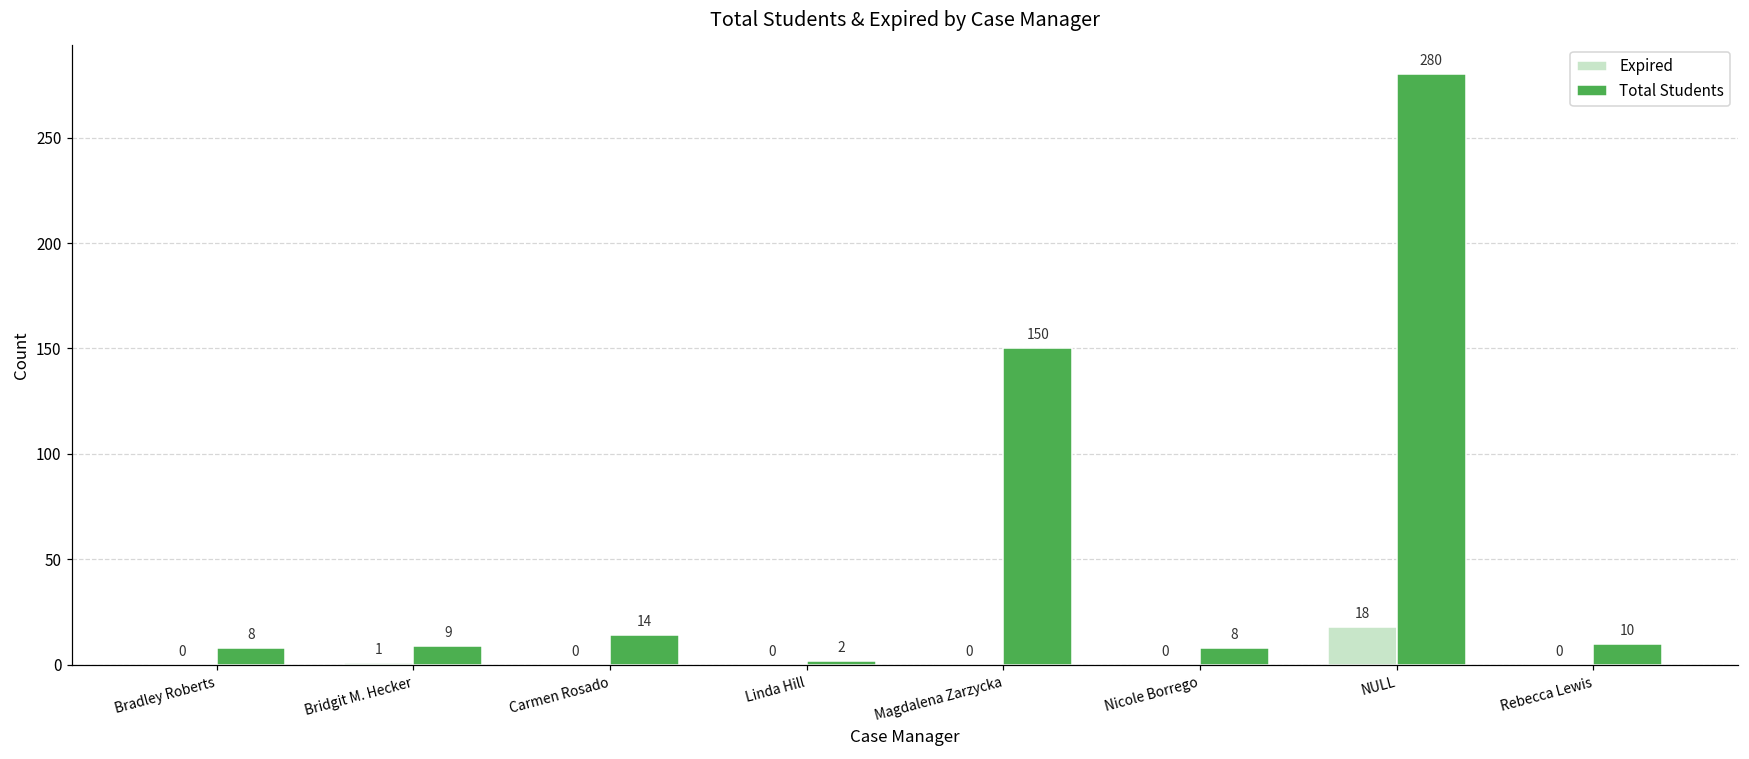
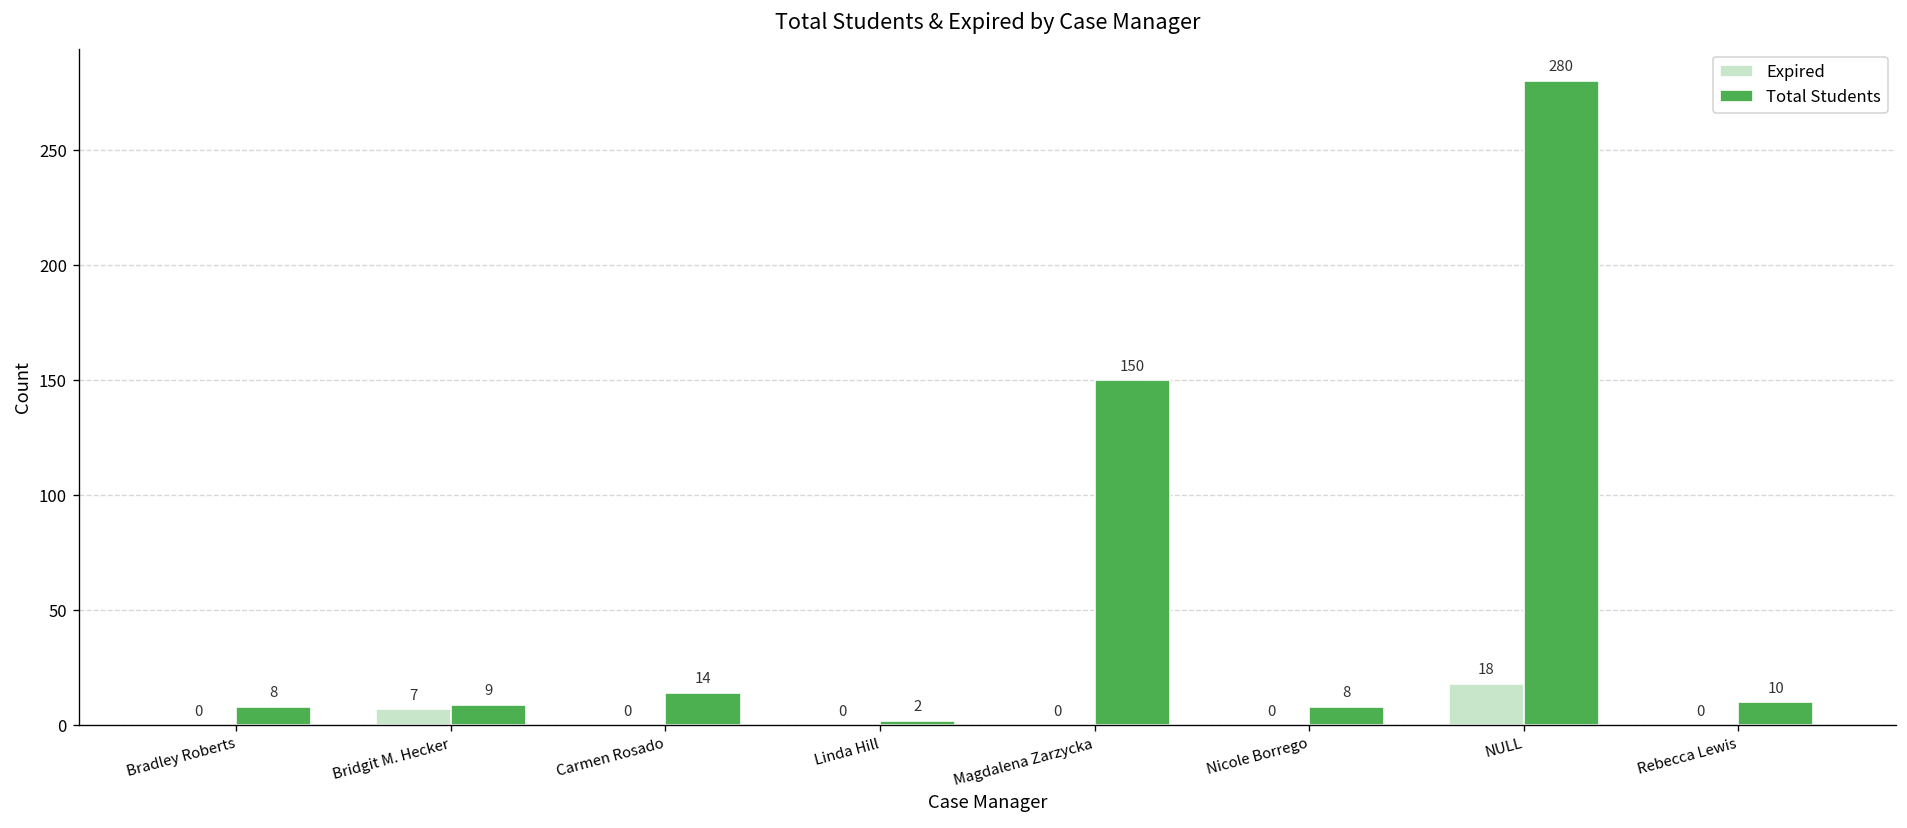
Expired, Bridgit M. Hecker: 1 -> 7
